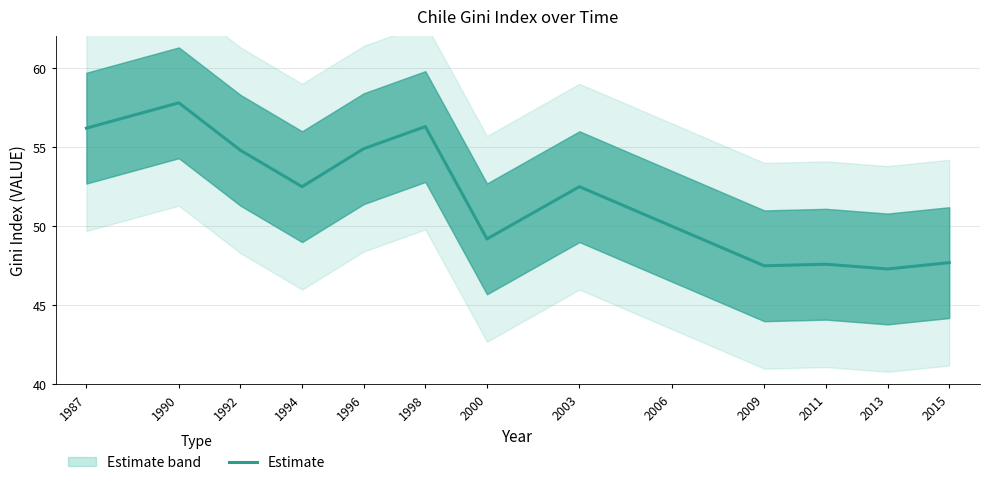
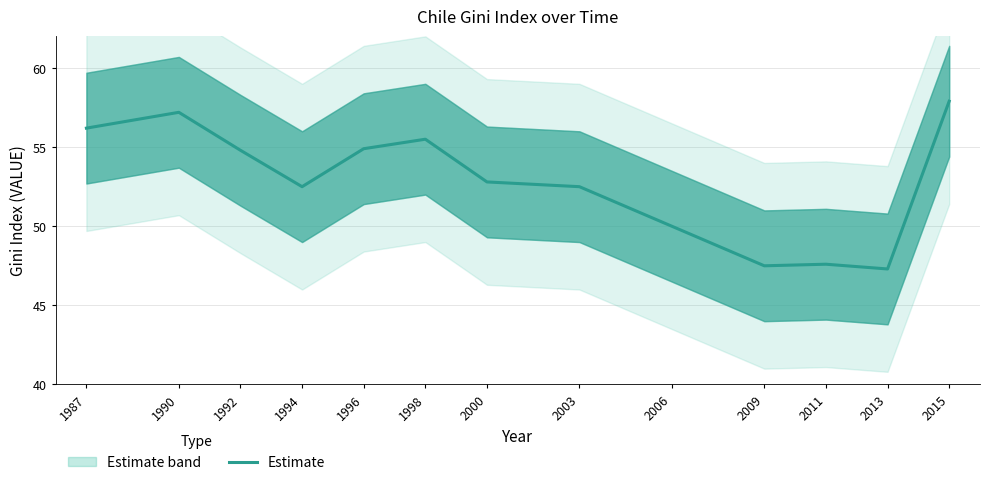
Estimate, 1990: 57.8 -> 57.2
Estimate, 1998: 56.3 -> 55.5
Estimate, 2000: 49.2 -> 52.8
Estimate, 2015: 47.7 -> 57.9
